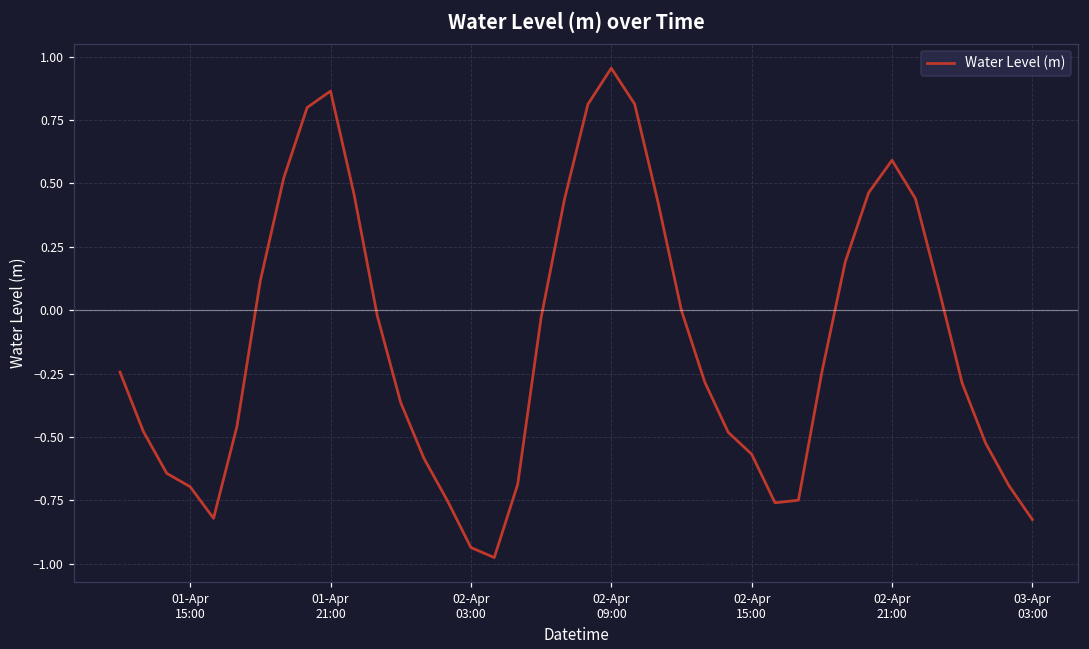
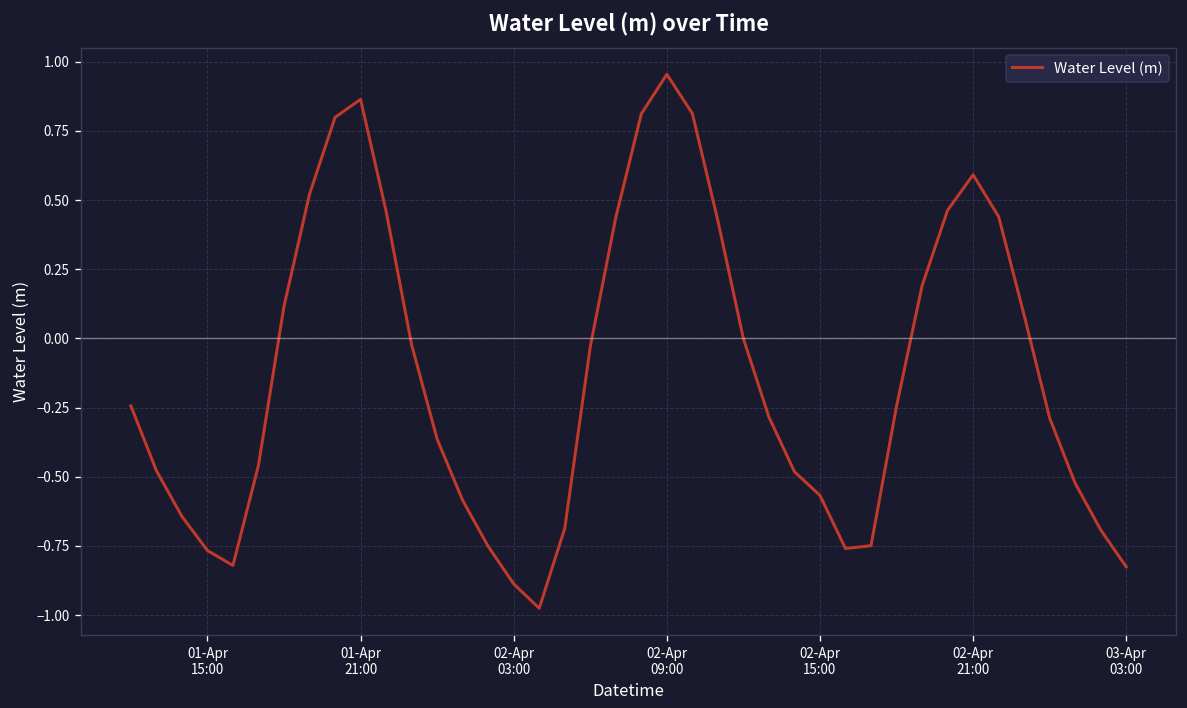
01-Apr 15:00: -0.70 -> -0.77
02-Apr 03:00: -0.94 -> -0.89
